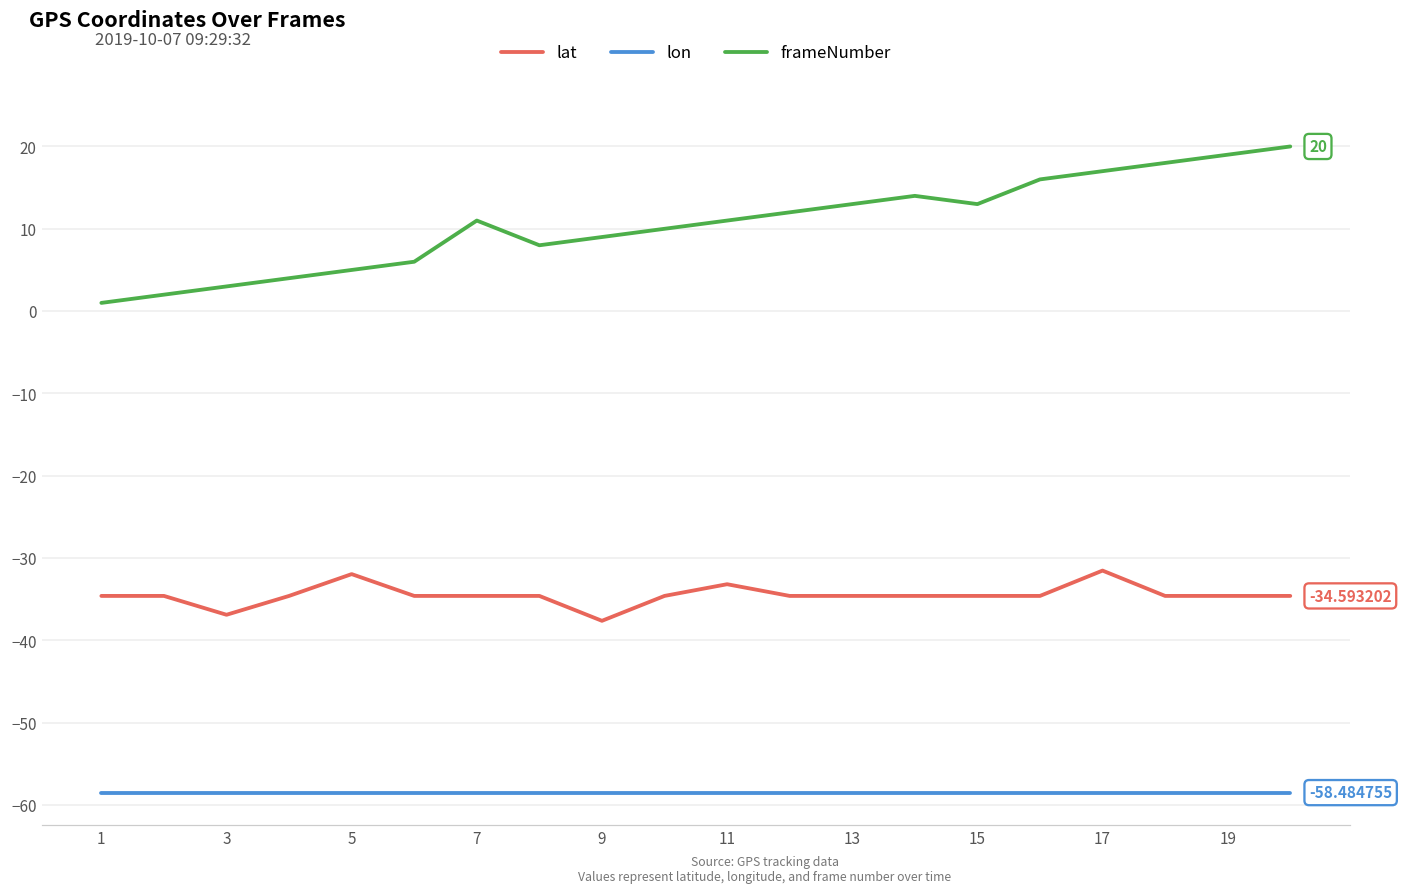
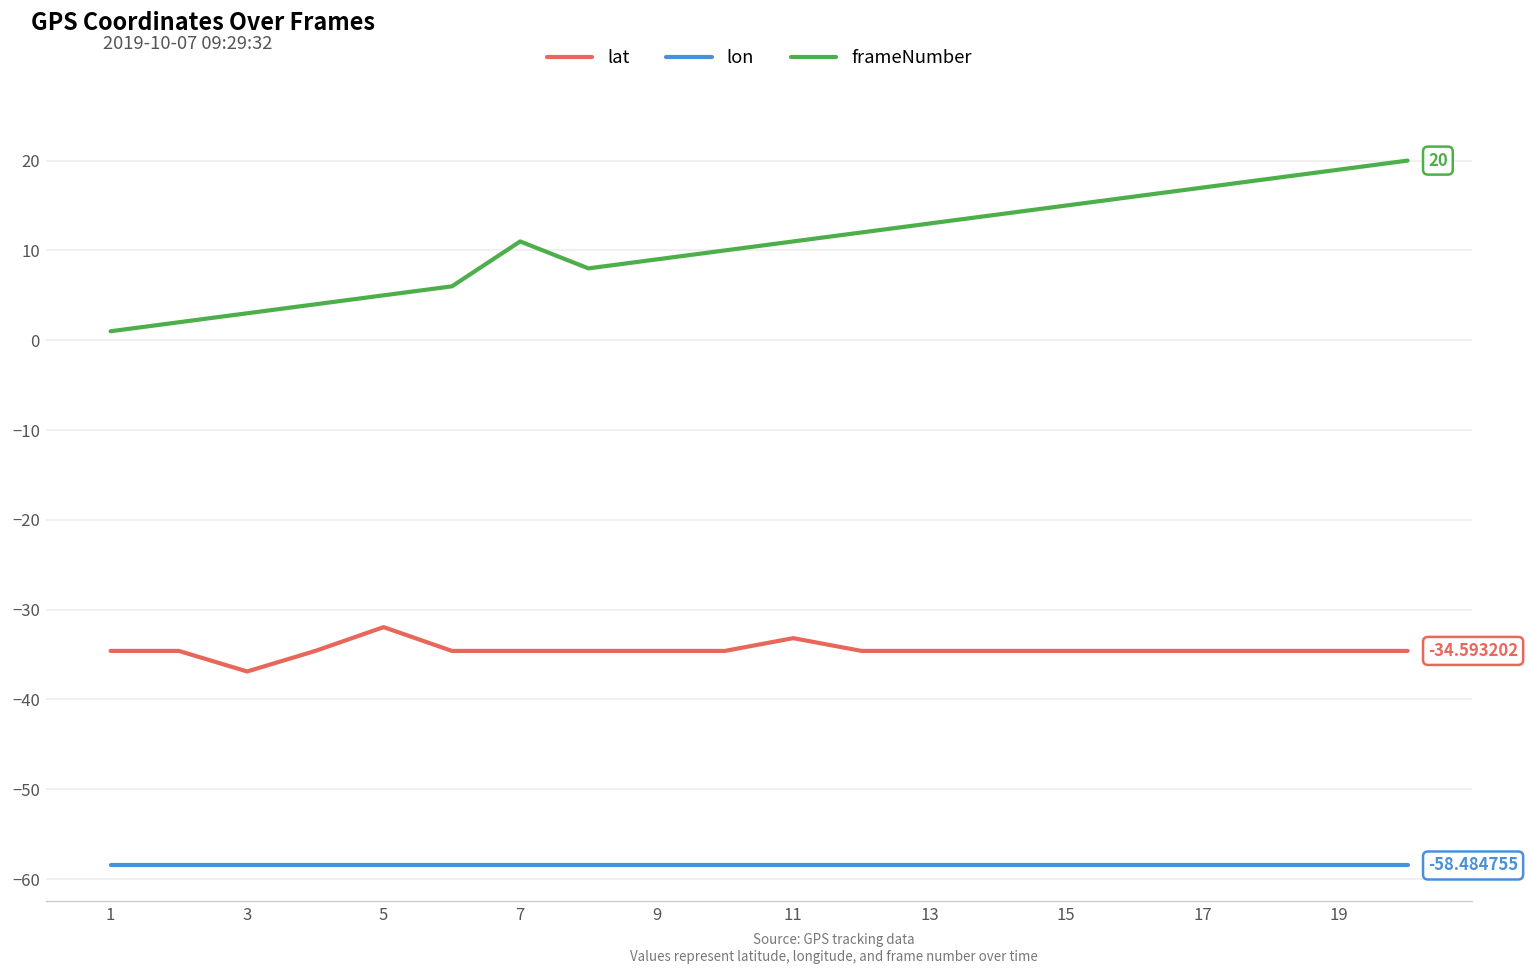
lat, 9: -38 -> -35
frameNumber, 15: 13 -> 15
lat, 17: -32 -> -35
